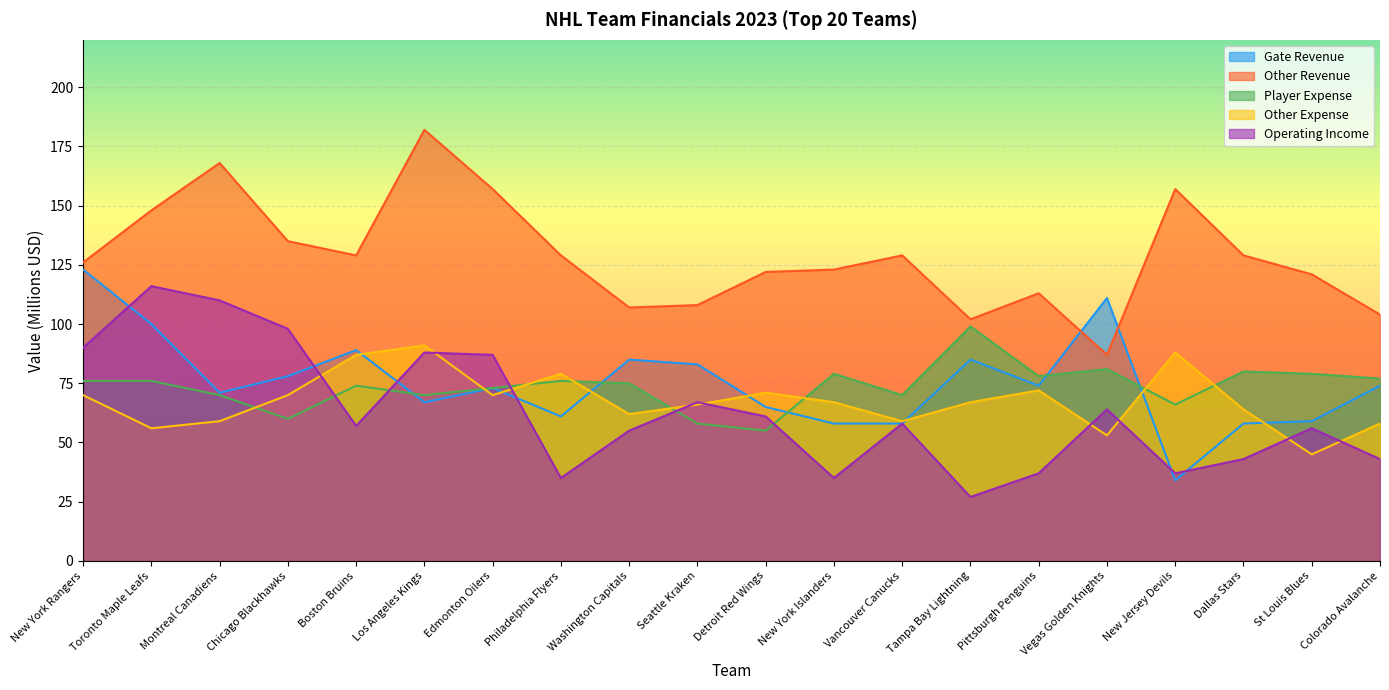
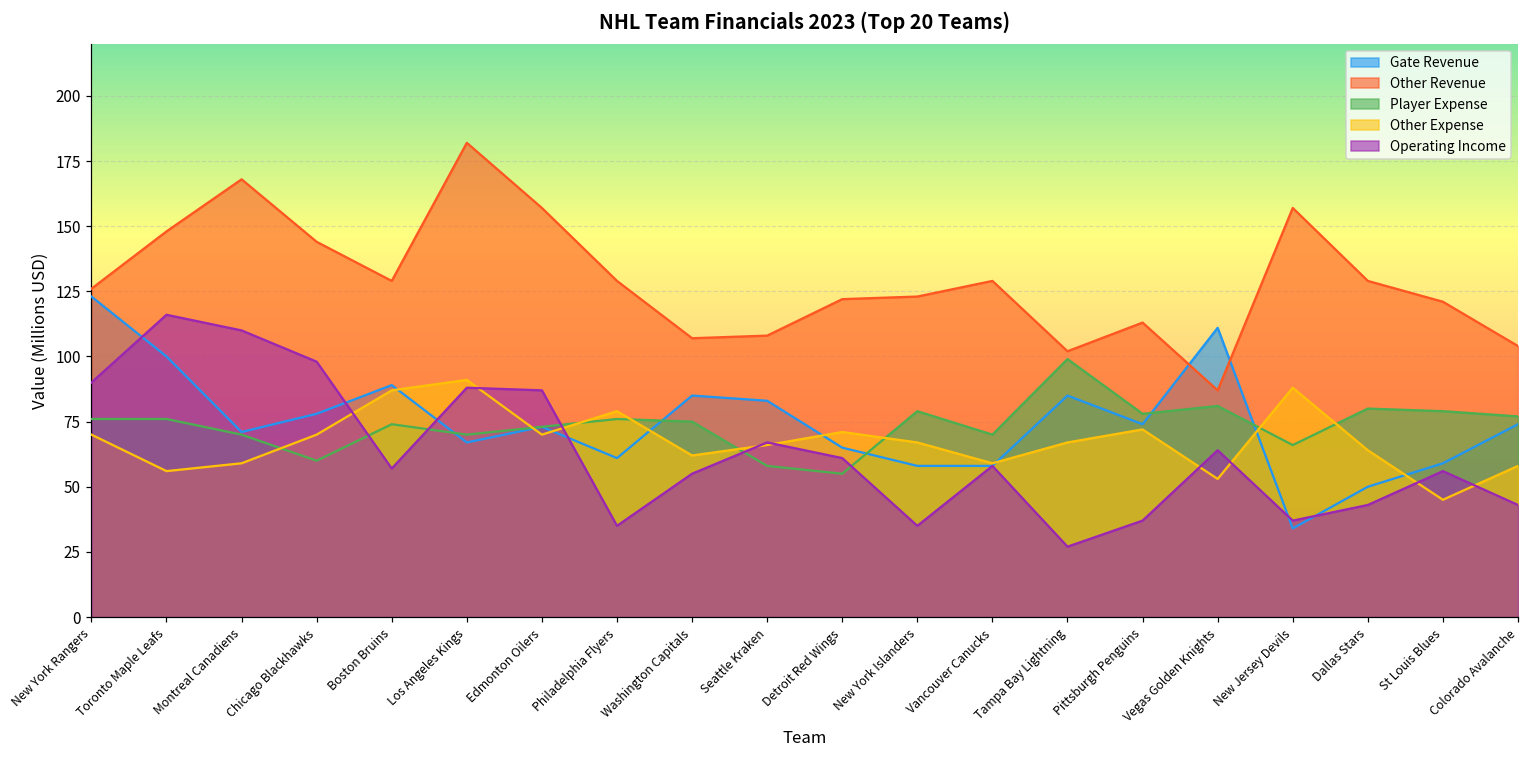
Other Revenue, Chicago Blackhawks: 135 -> 144
Gate Revenue, Dallas Stars: 58 -> 50
